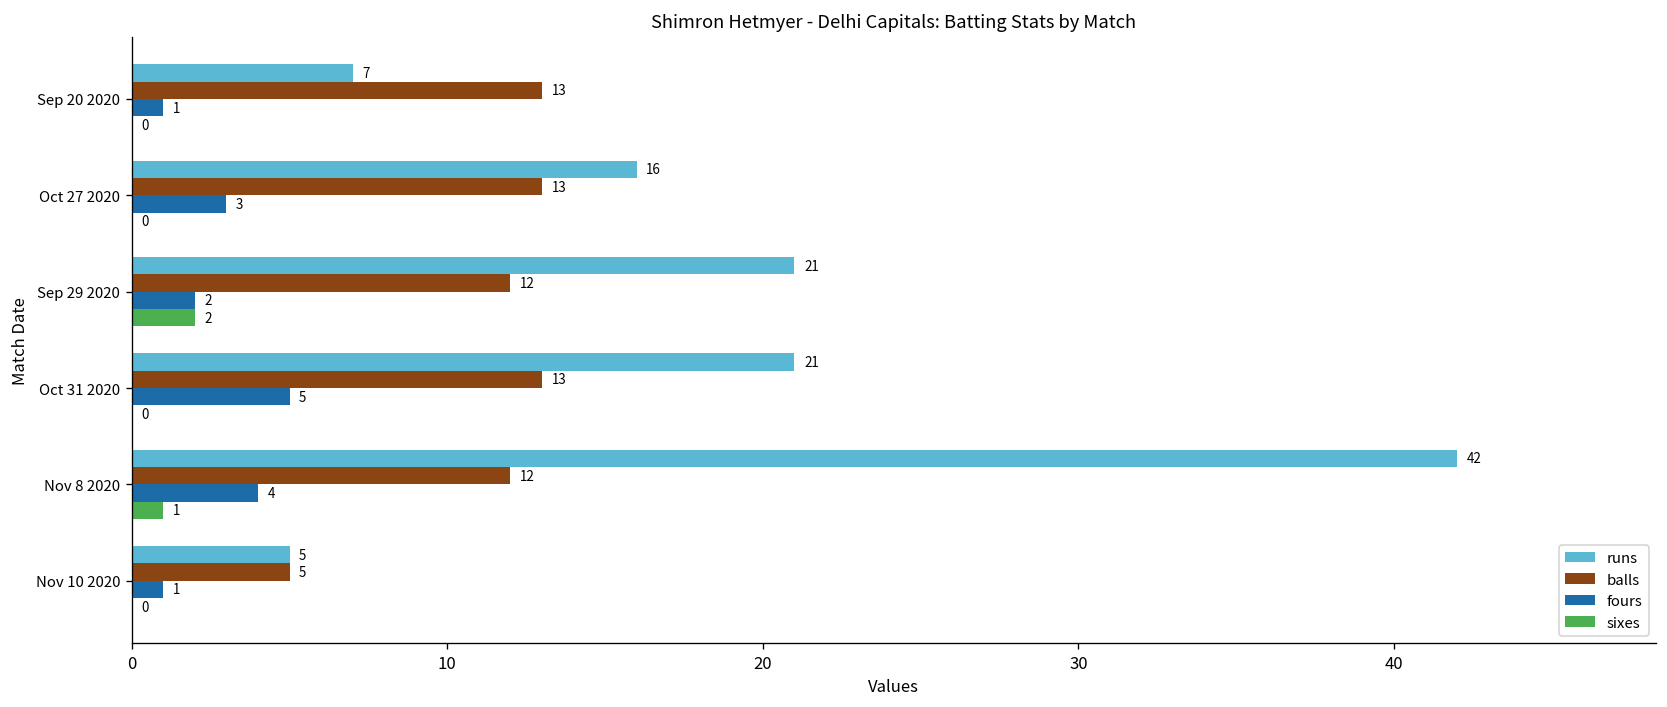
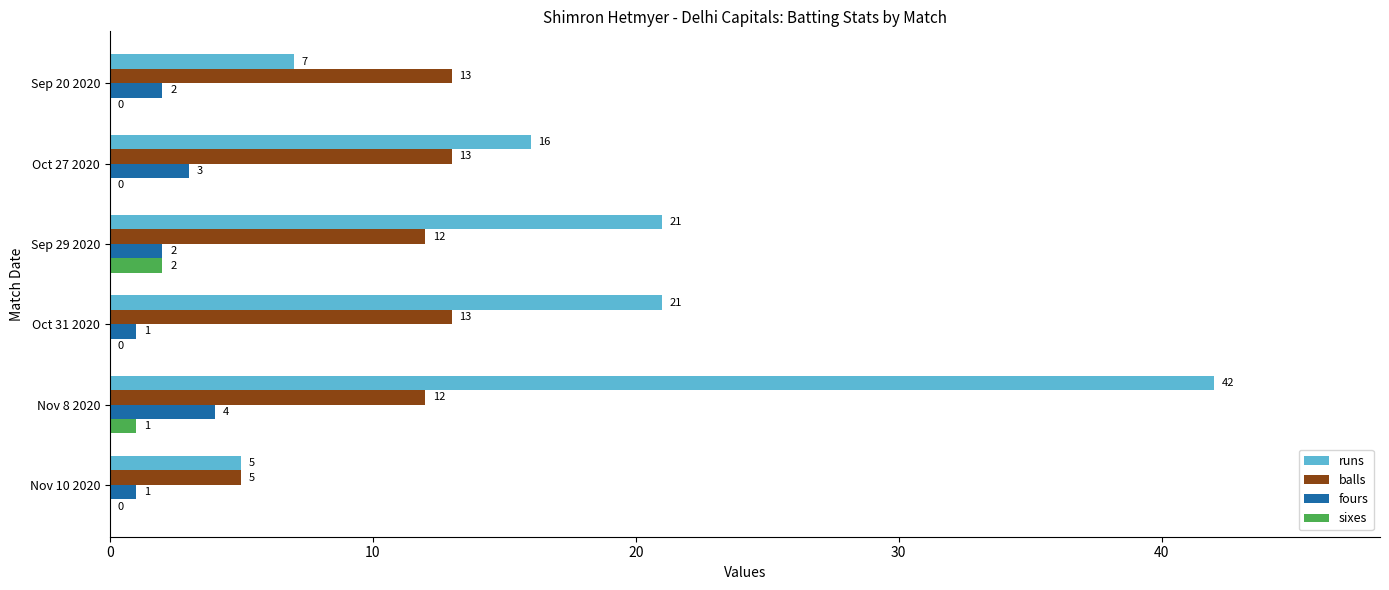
fours, Sep 20 2020: 1 -> 2
fours, Oct 31 2020: 5 -> 1
